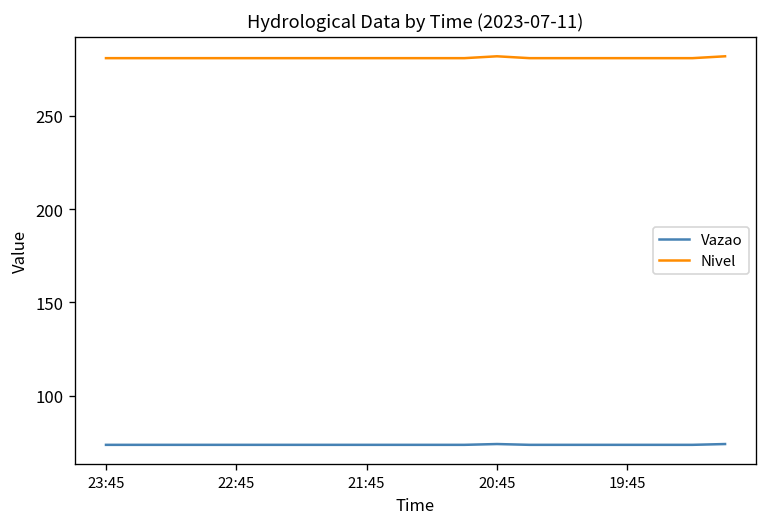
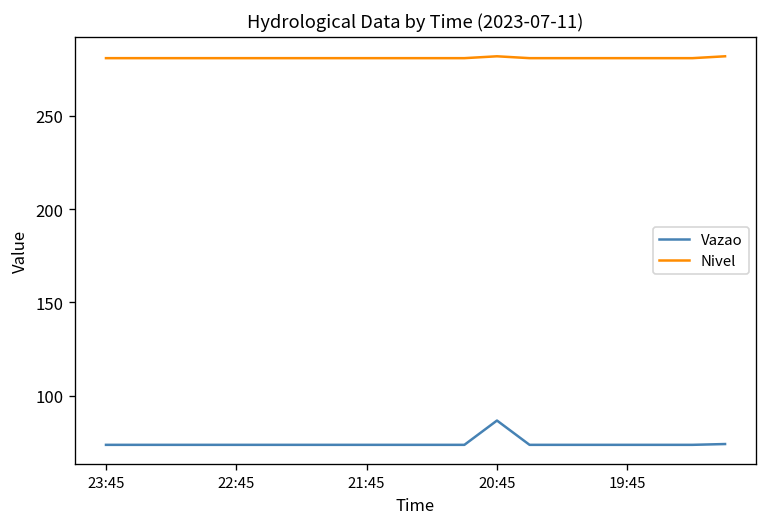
Vazao, 20:45: 74 -> 87
